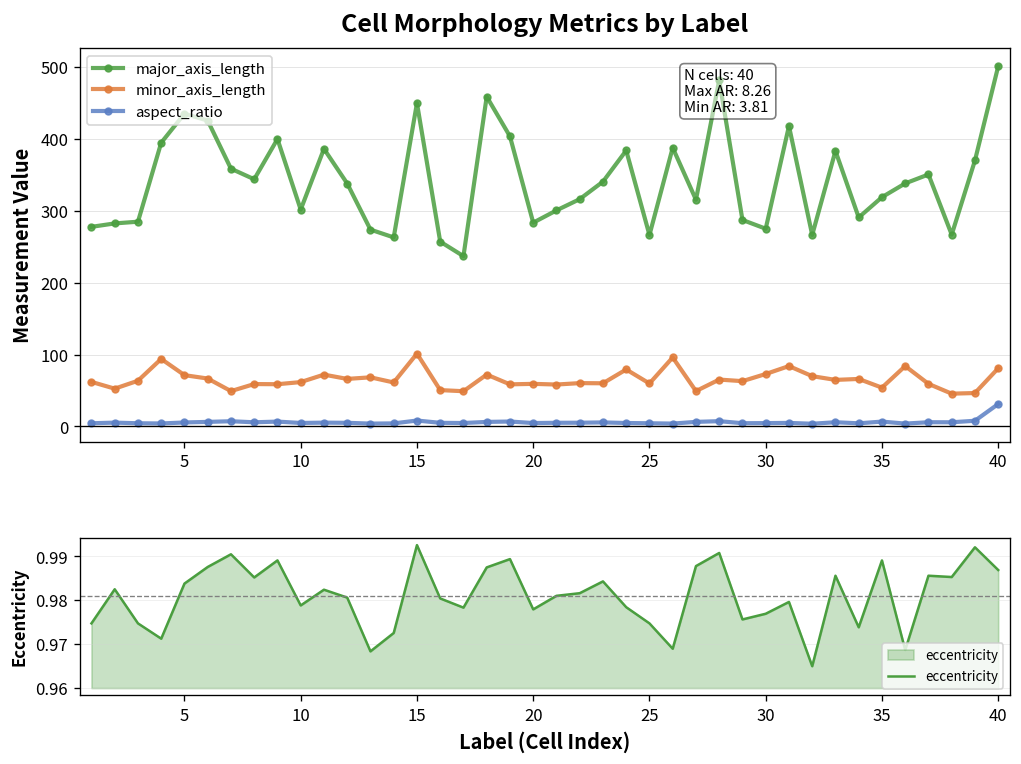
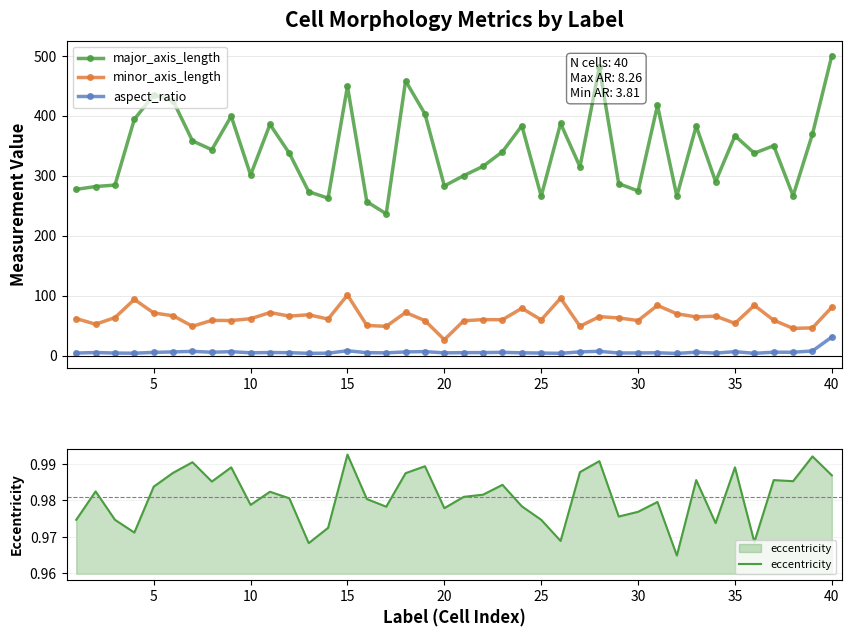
Cell Morphology Metrics by Label, minor_axis_length, 20: 60 -> 30
Cell Morphology Metrics by Label, minor_axis_length, 30: 70 -> 60
Cell Morphology Metrics by Label, major_axis_length, 35: 320 -> 370
